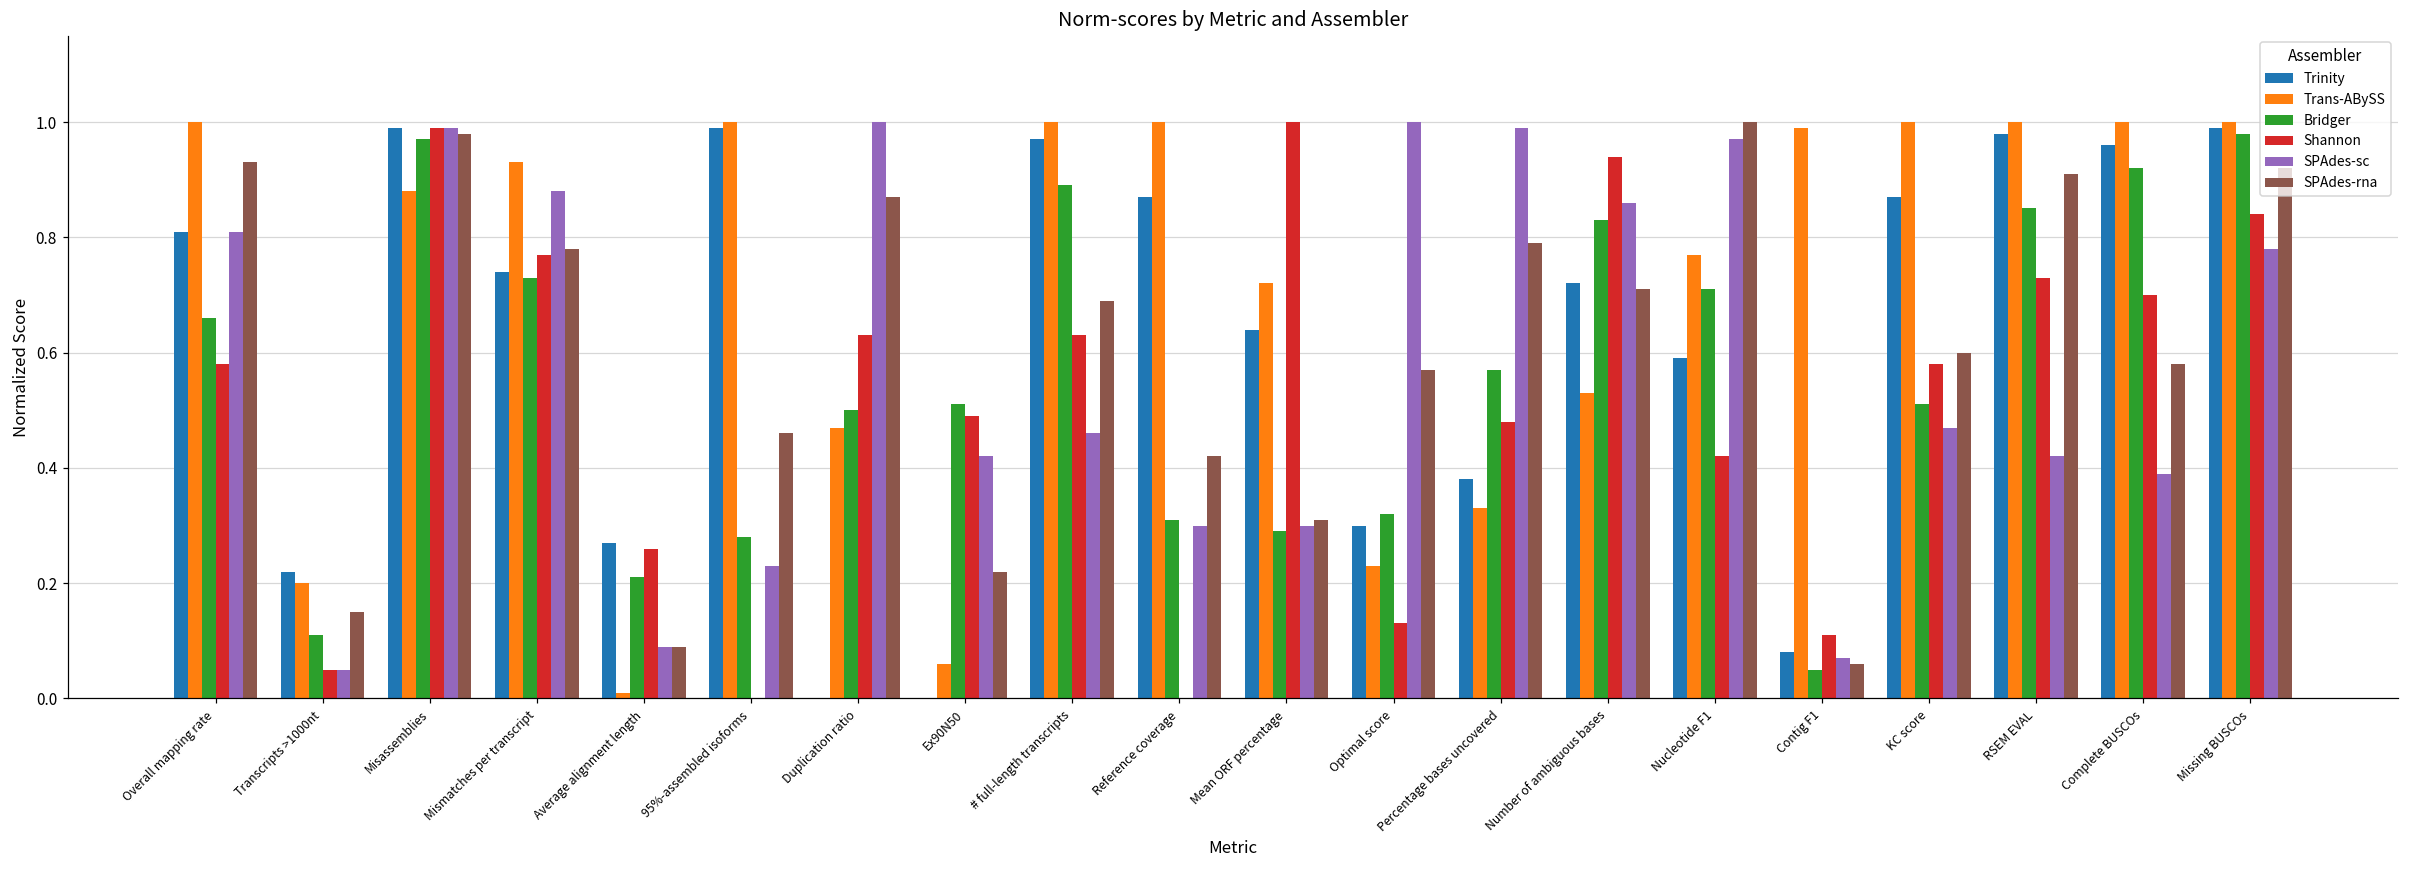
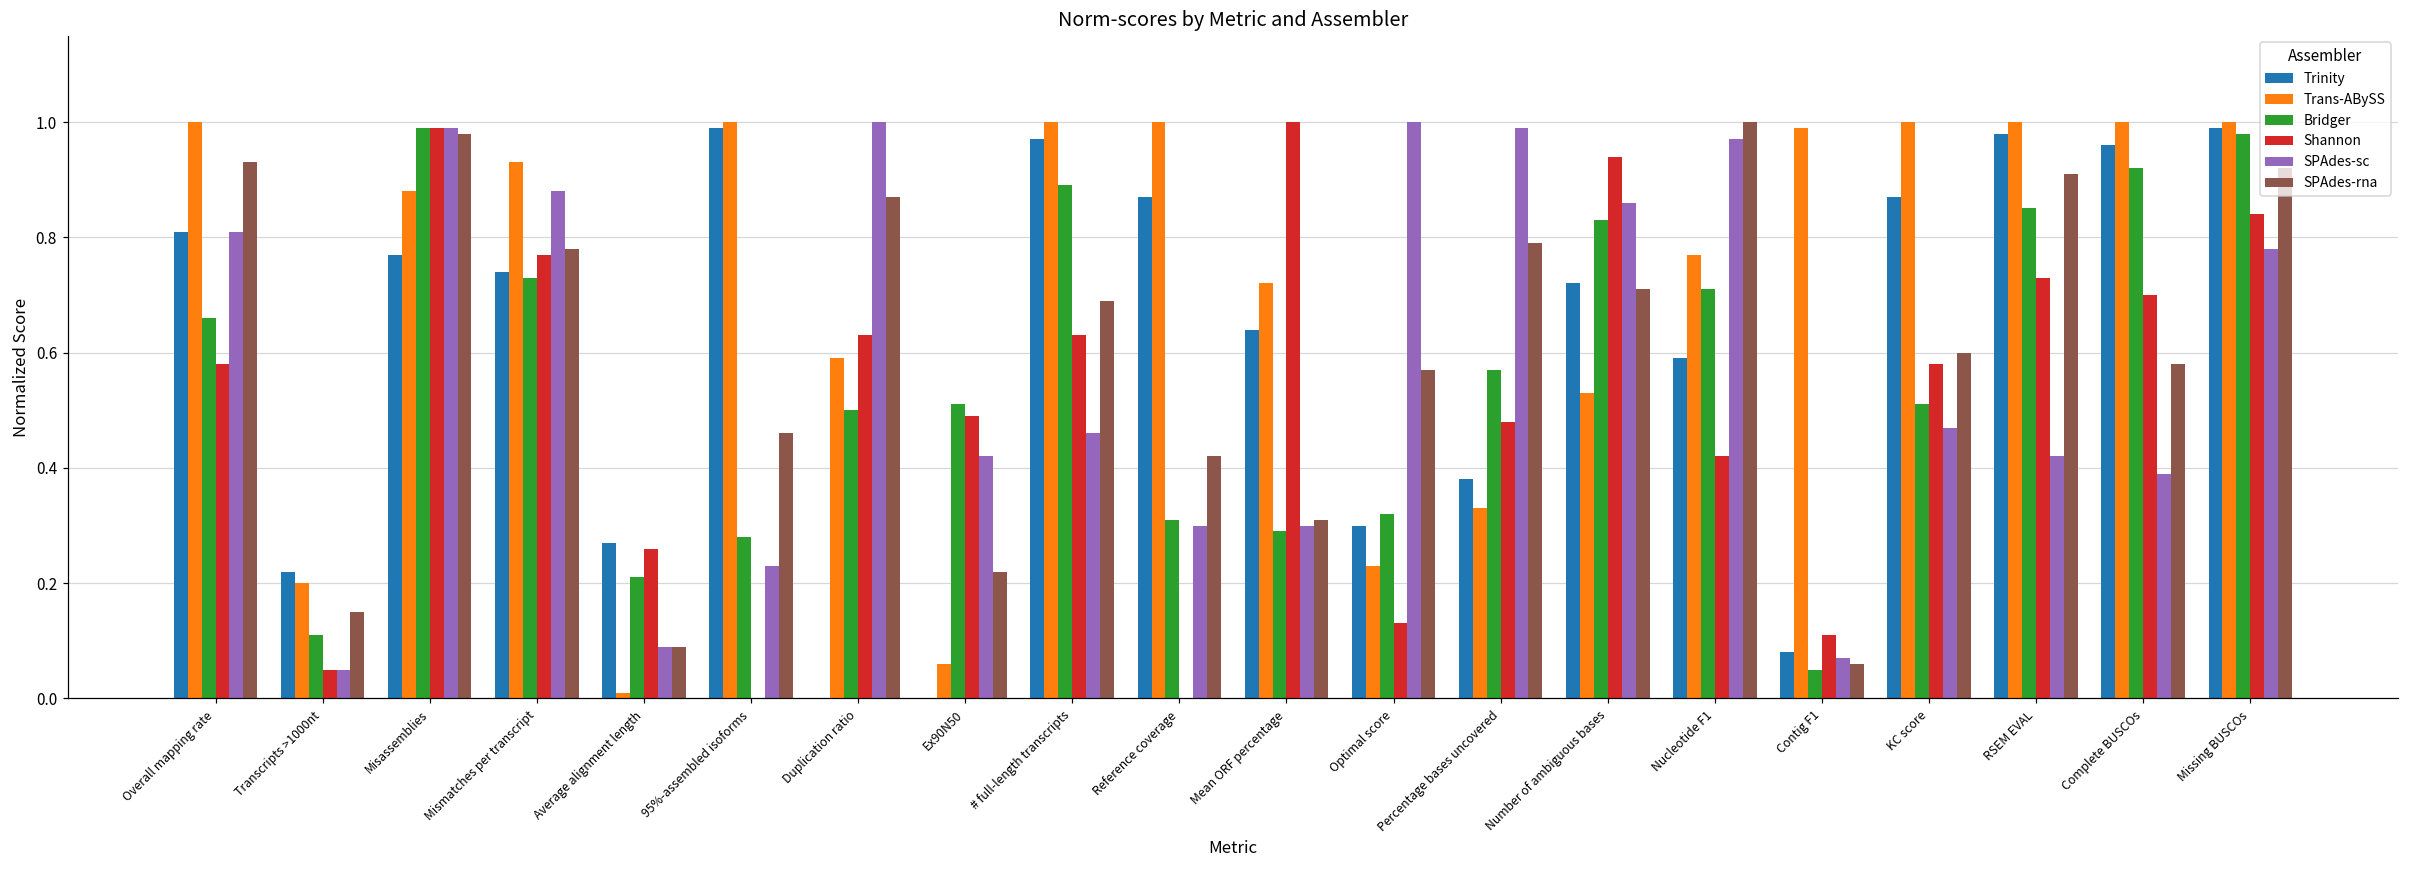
Trinity, Misassemblies: 0.99 -> 0.77
Bridger, Misassemblies: 0.97 -> 0.99
Trans-ABySS, Duplication ratio: 0.47 -> 0.59
